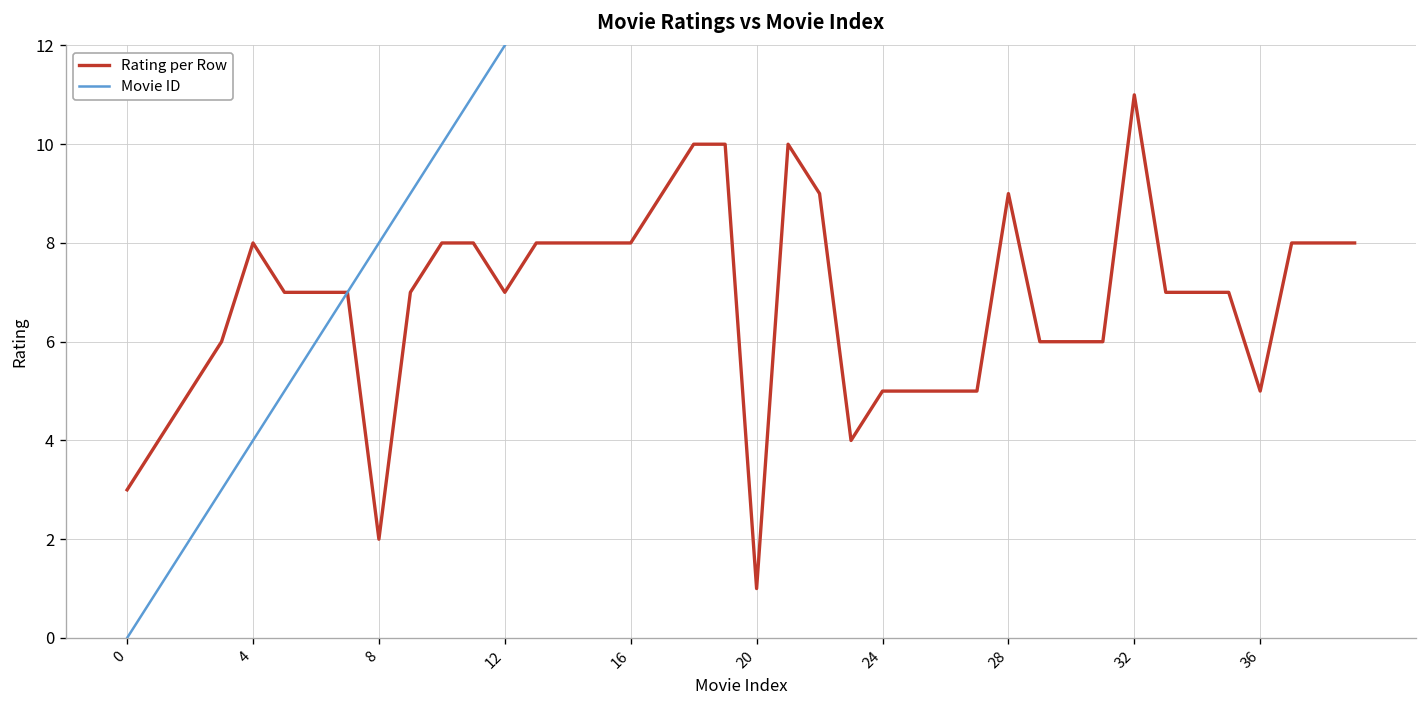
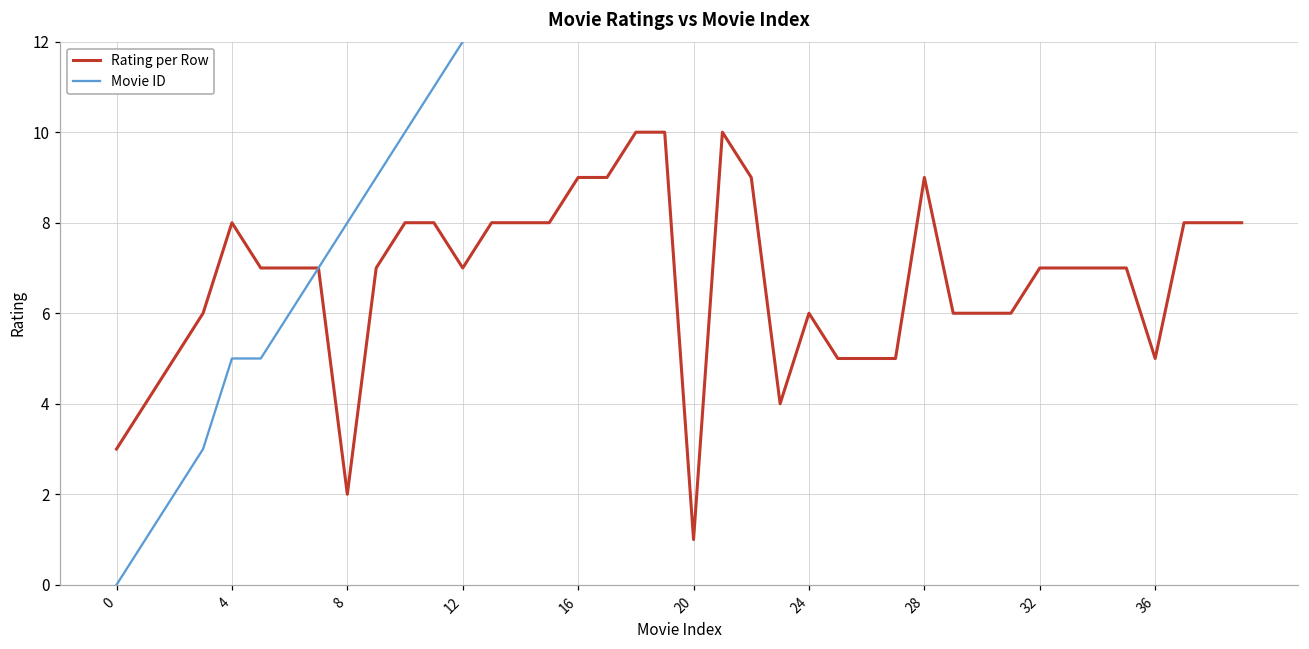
Movie ID, 4: 4 -> 5
Rating per Row, 16: 8 -> 9
Rating per Row, 24: 5 -> 6
Rating per Row, 32: 11 -> 7
